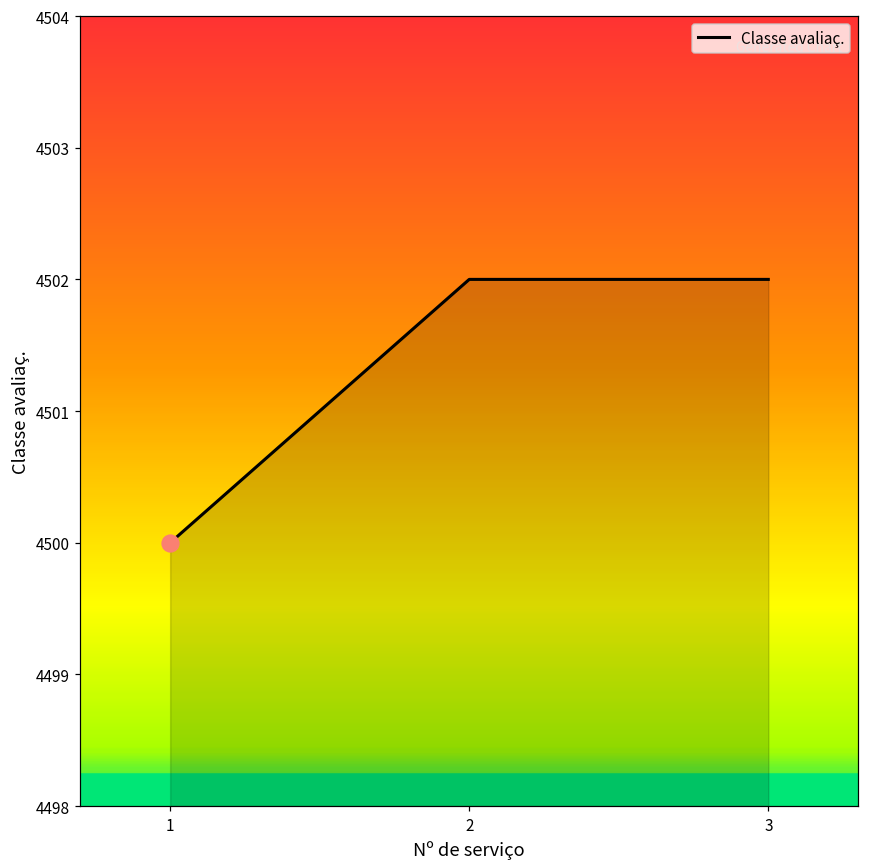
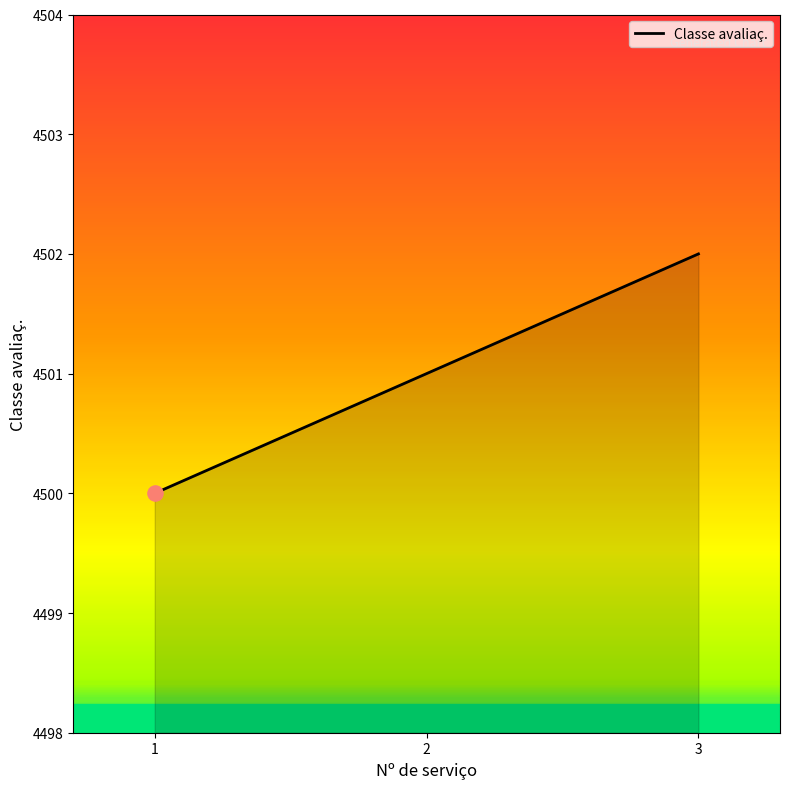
Classe avaliaç., 2: 4502 -> 4501
